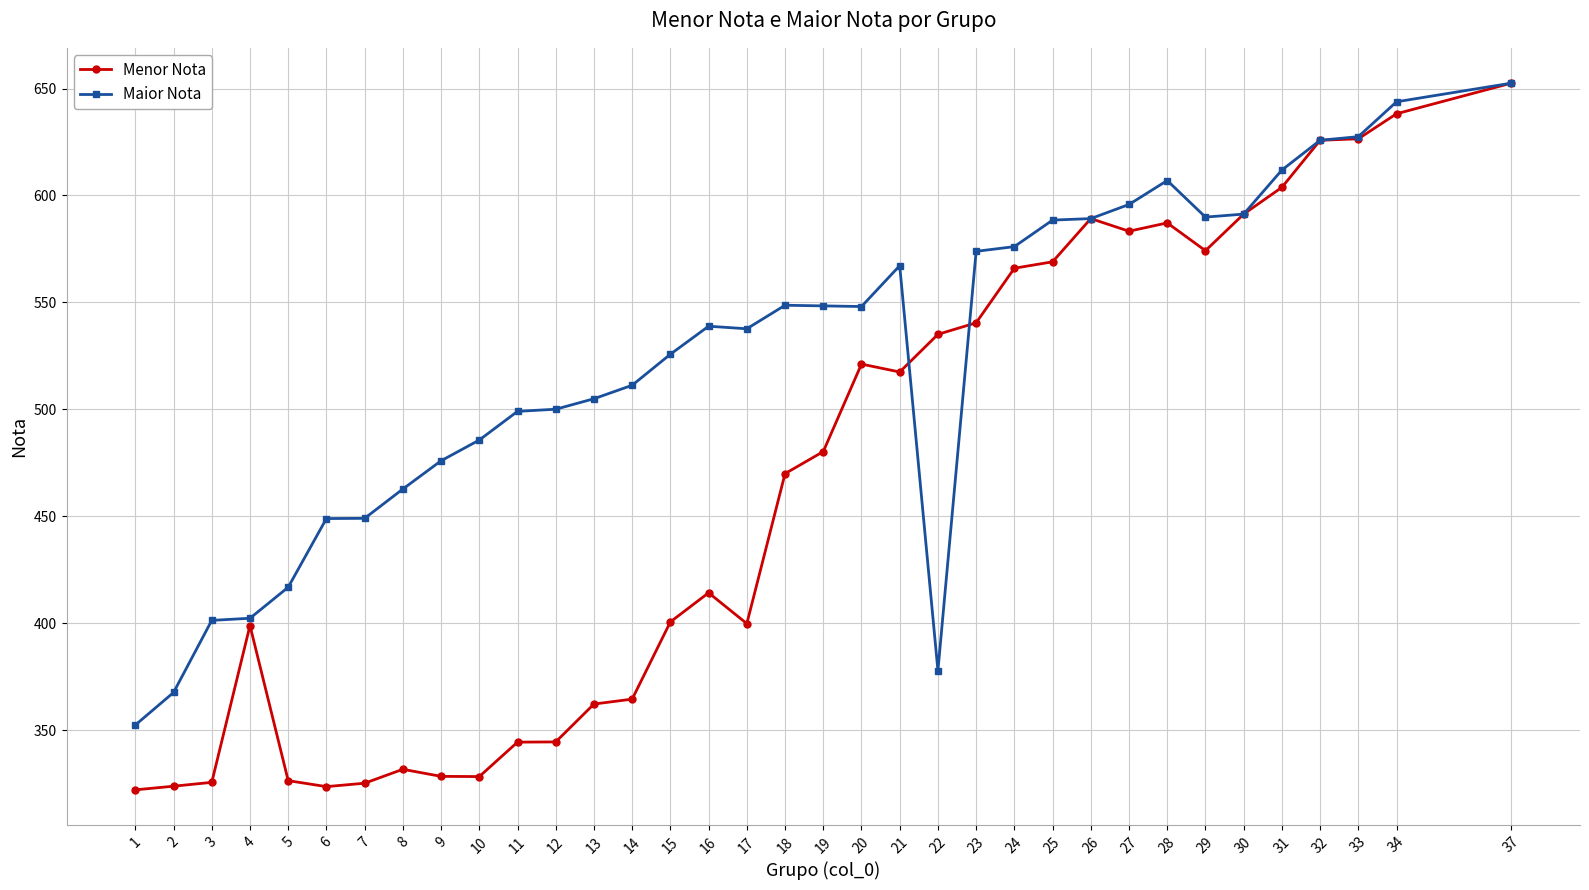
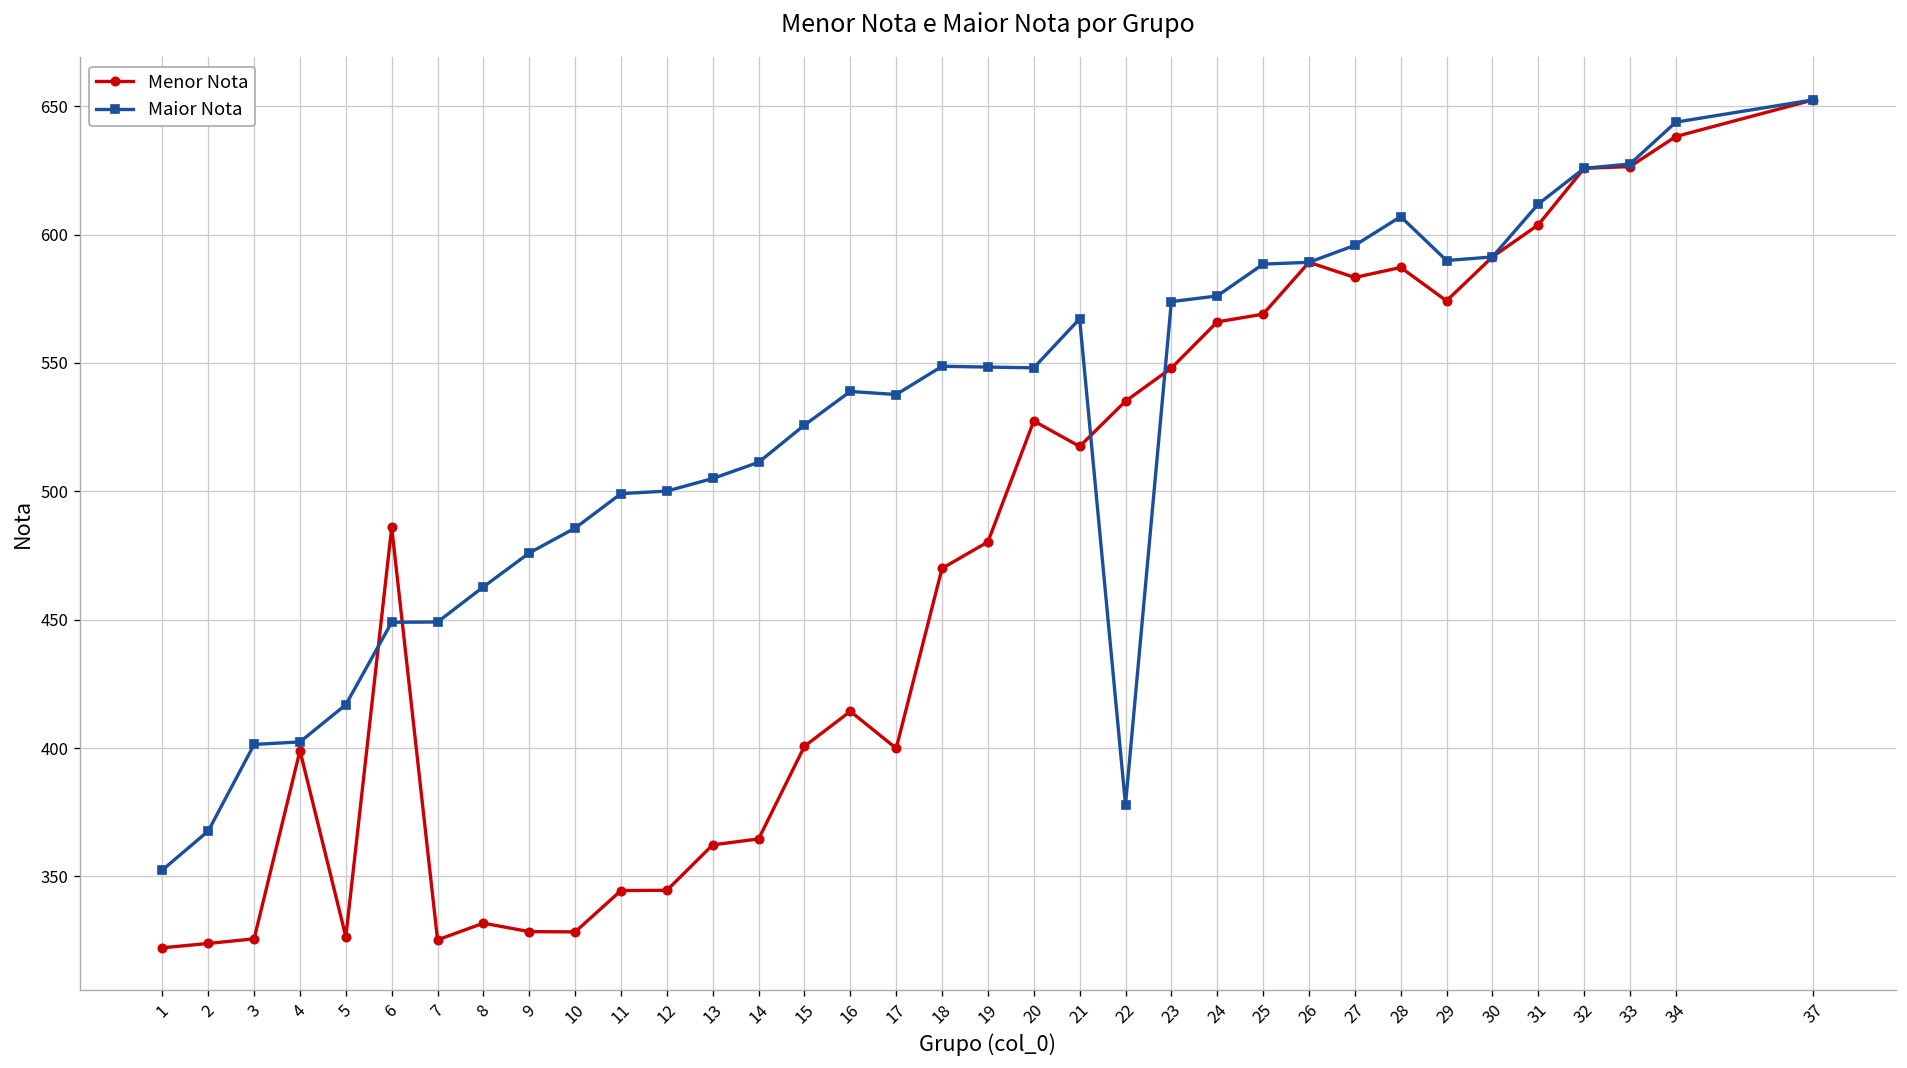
Menor Nota, 6: 324 -> 486
Menor Nota, 20: 521 -> 527
Menor Nota, 23: 541 -> 548
